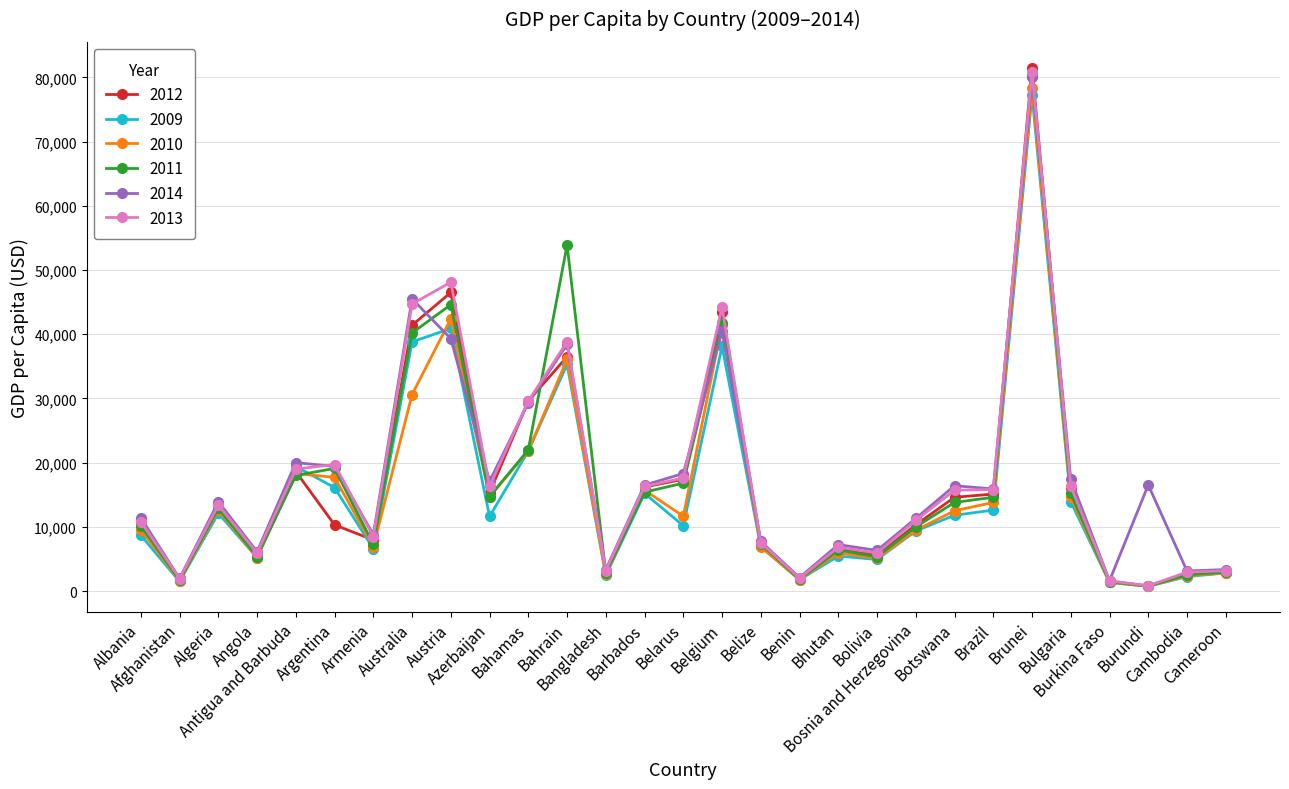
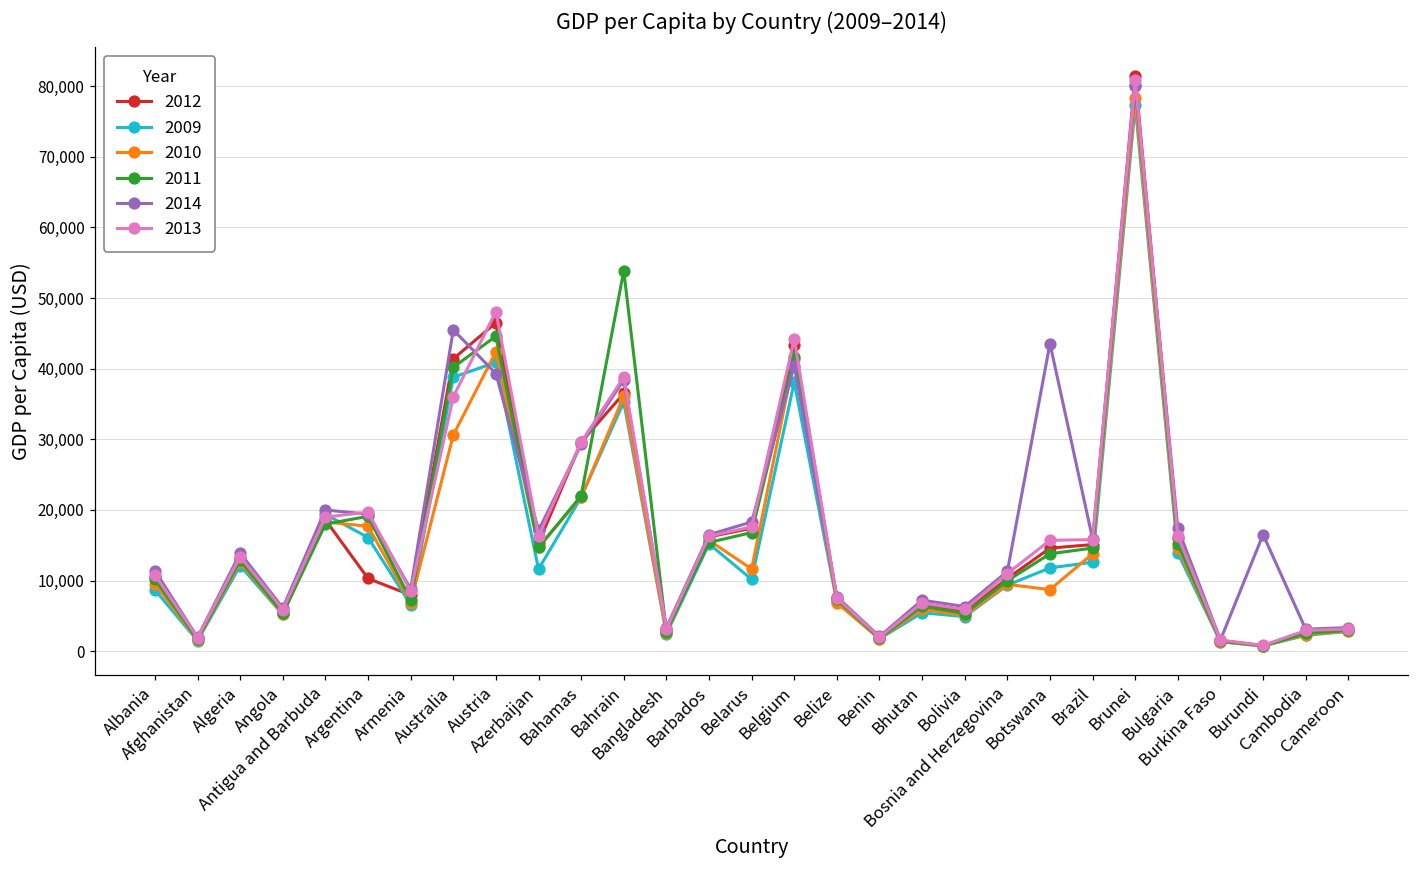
2013, Australia: 45,000 -> 36,000
2010, Botswana: 13,000 -> 9,000
2014, Botswana: 16,000 -> 44,000
